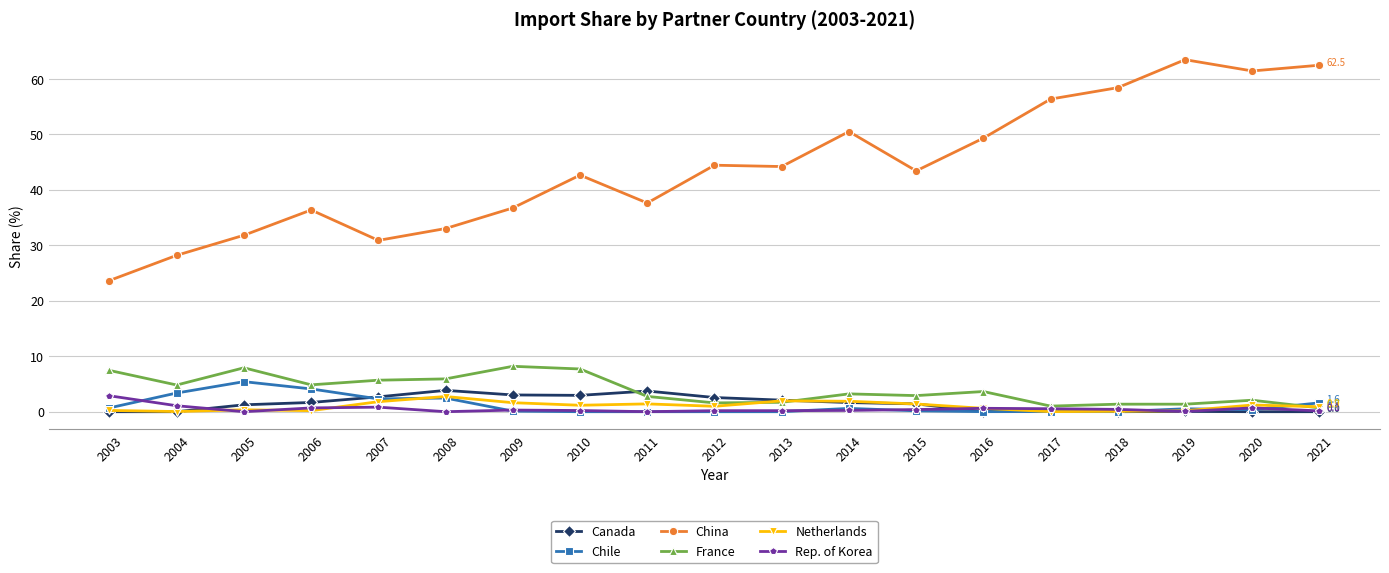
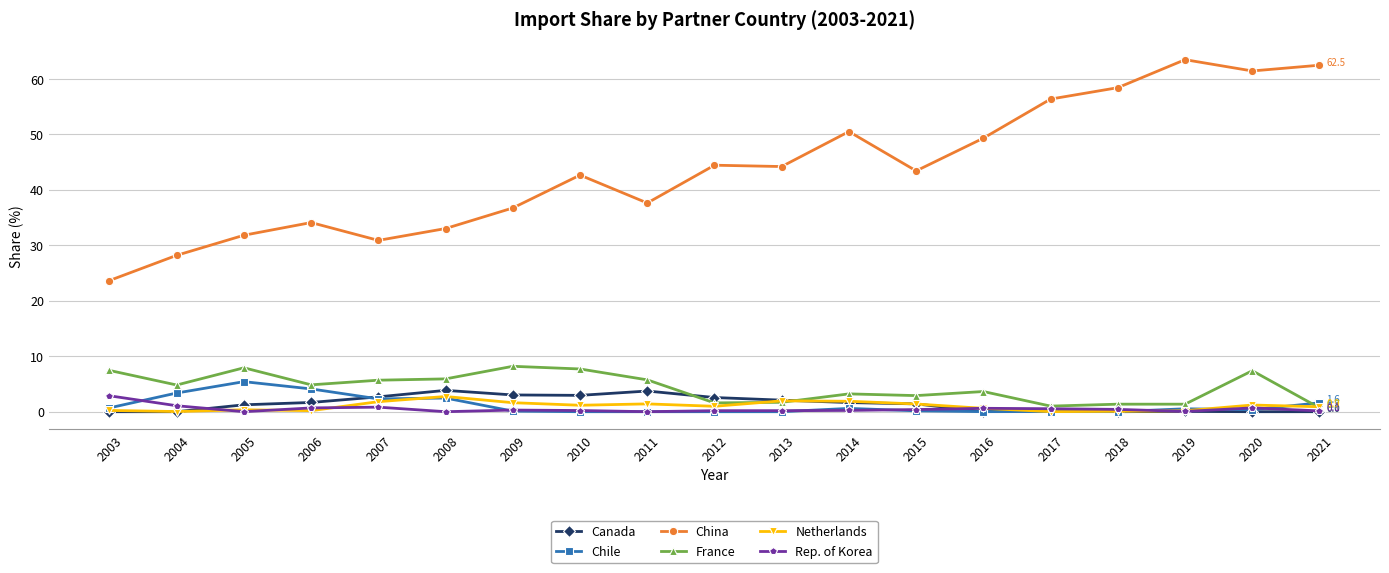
China, 2006: 36 -> 34
France, 2011: 3 -> 6
France, 2020: 2 -> 7
